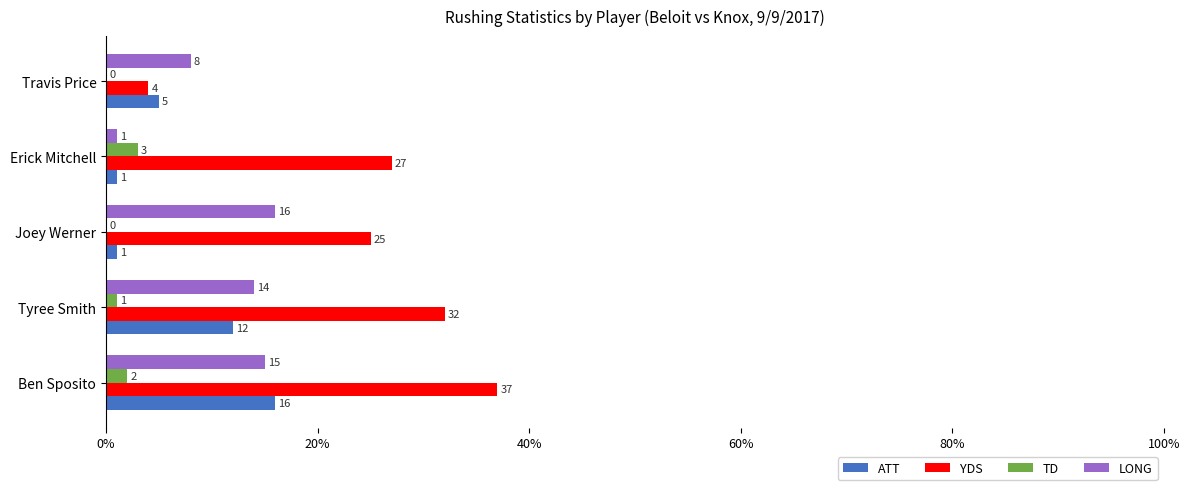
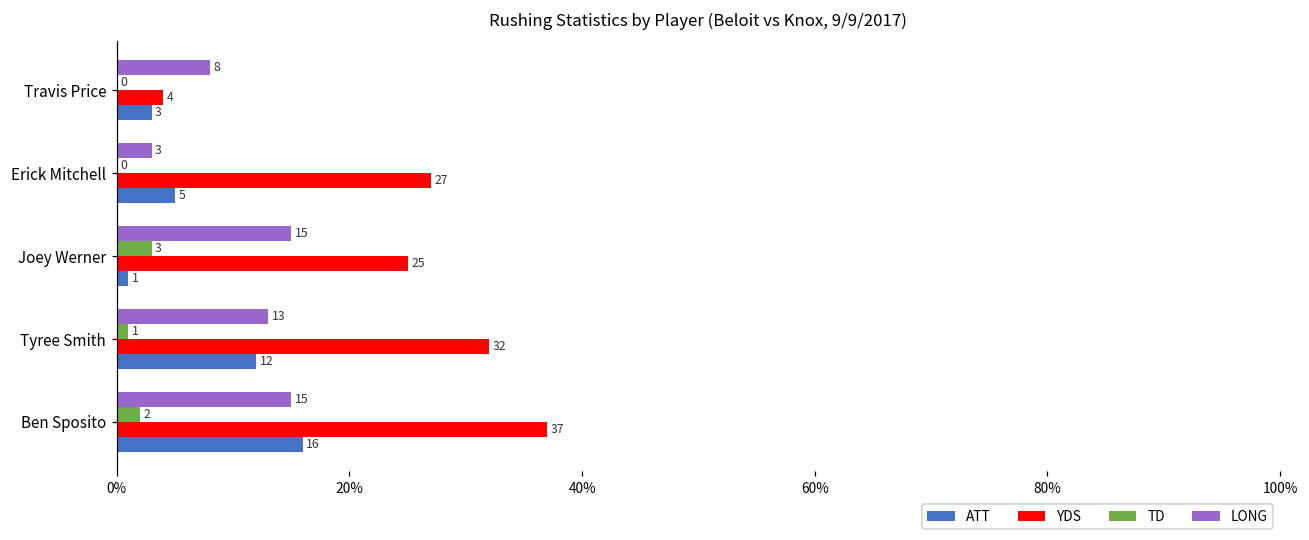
ATT, Travis Price: 5 -> 3
LONG, Erick Mitchell: 1 -> 3
TD, Erick Mitchell: 3 -> 0
ATT, Erick Mitchell: 1 -> 5
LONG, Joey Werner: 16 -> 15
TD, Joey Werner: 0 -> 3
LONG, Tyree Smith: 14 -> 13
